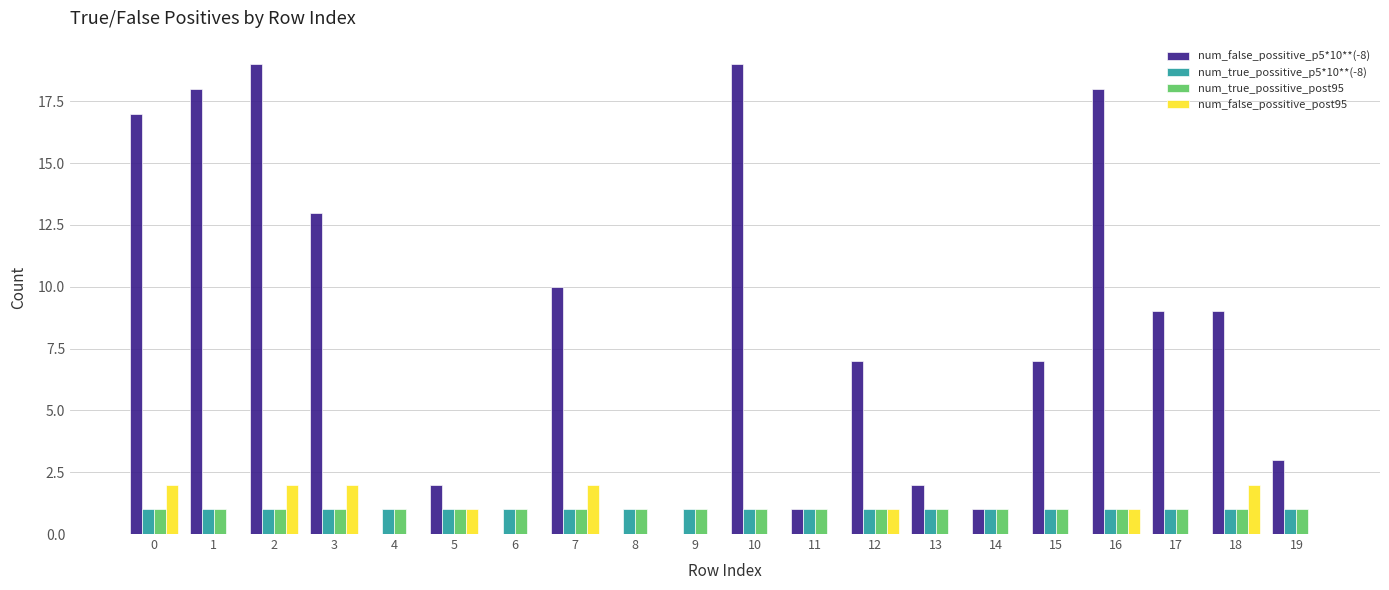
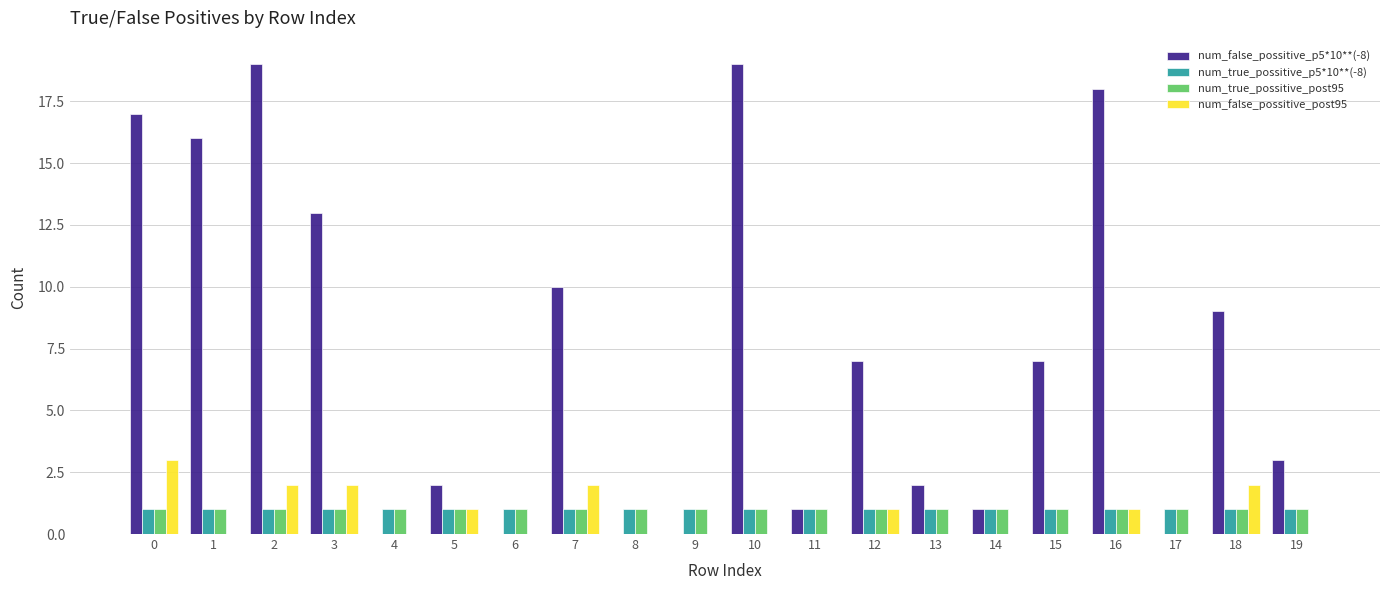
num_false_possitive_post95, 0: 2 -> 3
num_false_possitive_p5*10**(-8), 1: 18 -> 16
num_false_possitive_p5*10**(-8), 17: 9 -> 0
